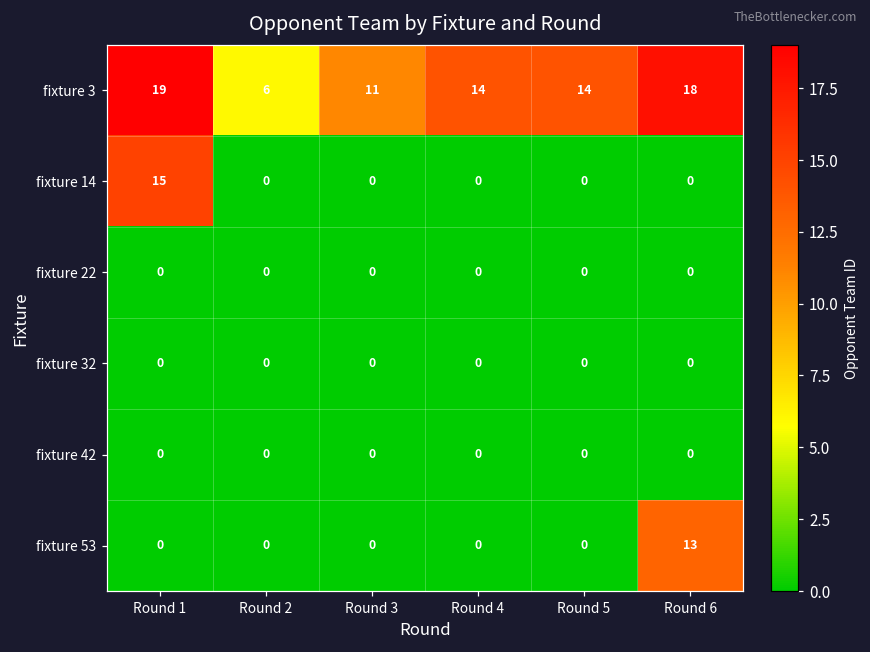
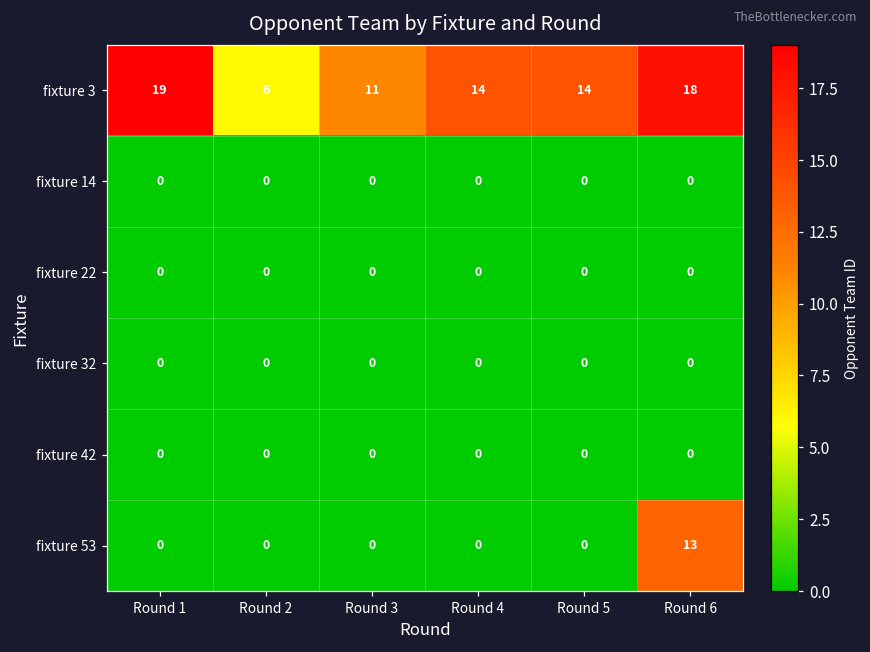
fixture 14, Round 1: 15 -> 0
